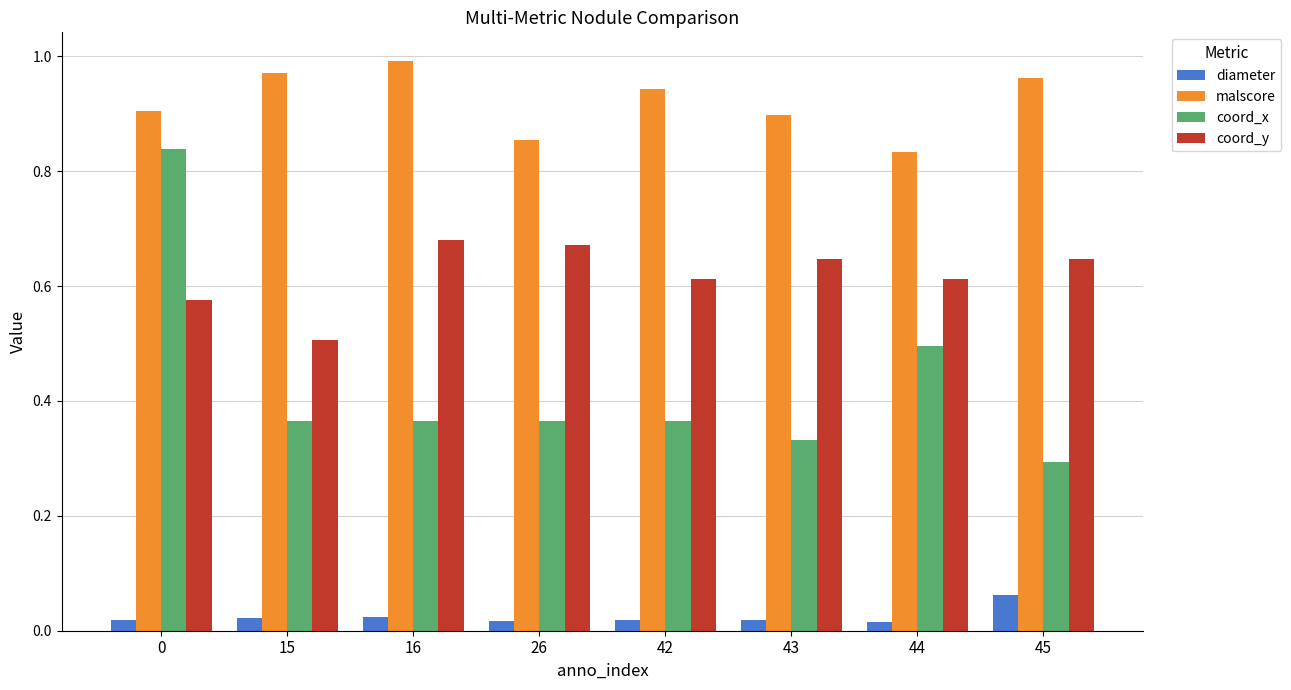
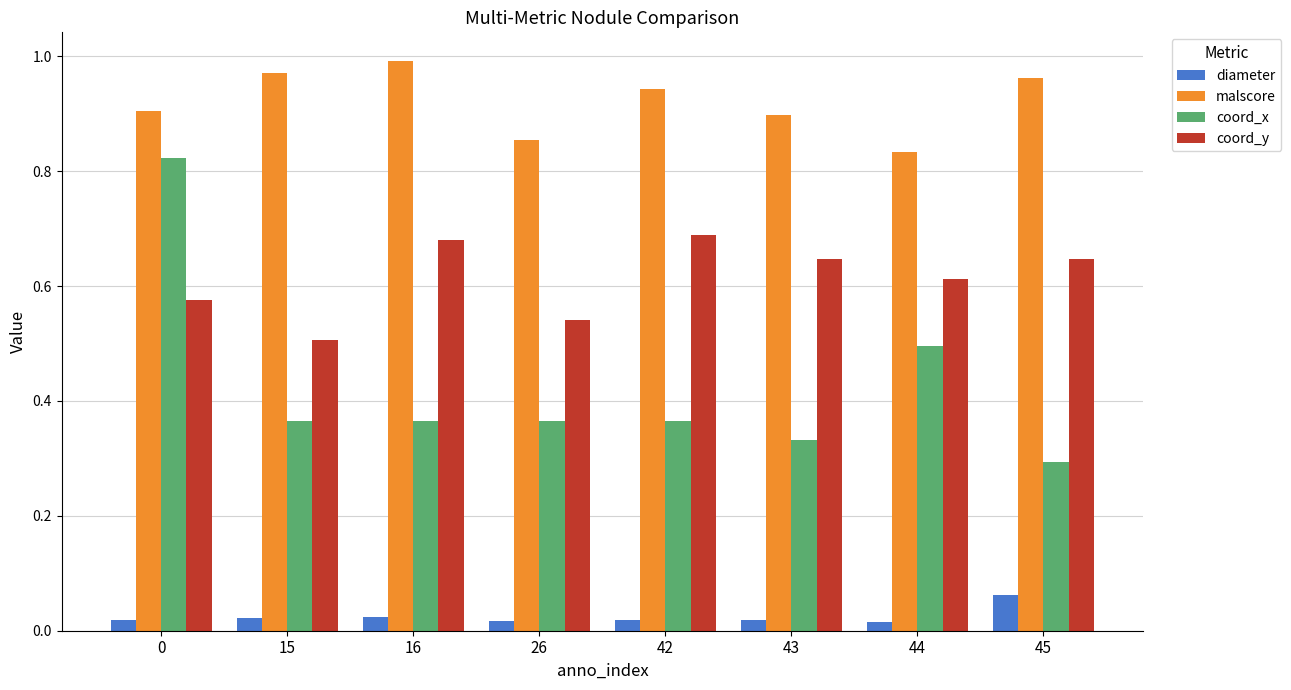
coord_x, 0: 0.84 -> 0.82
coord_y, 26: 0.67 -> 0.54
coord_y, 42: 0.61 -> 0.69
